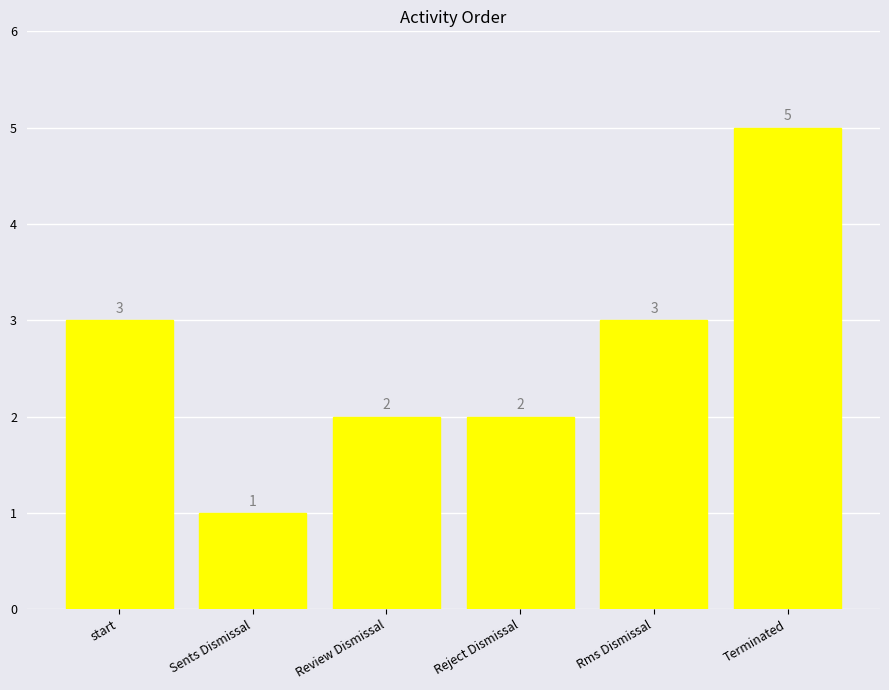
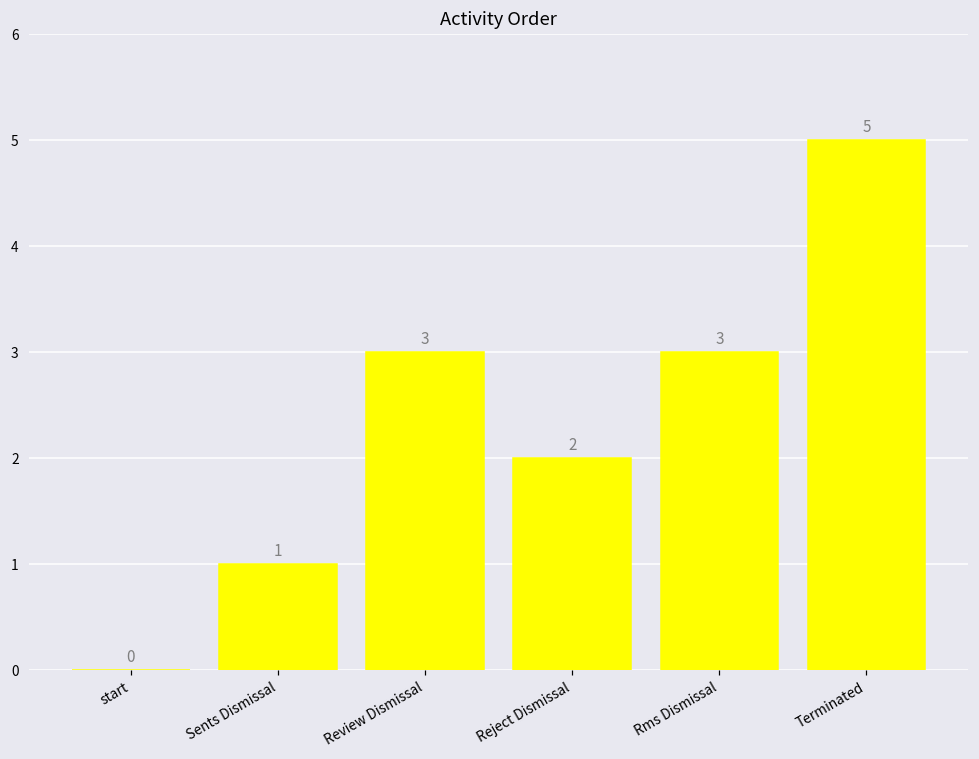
start: 3 -> 0
Review Dismissal: 2 -> 3
